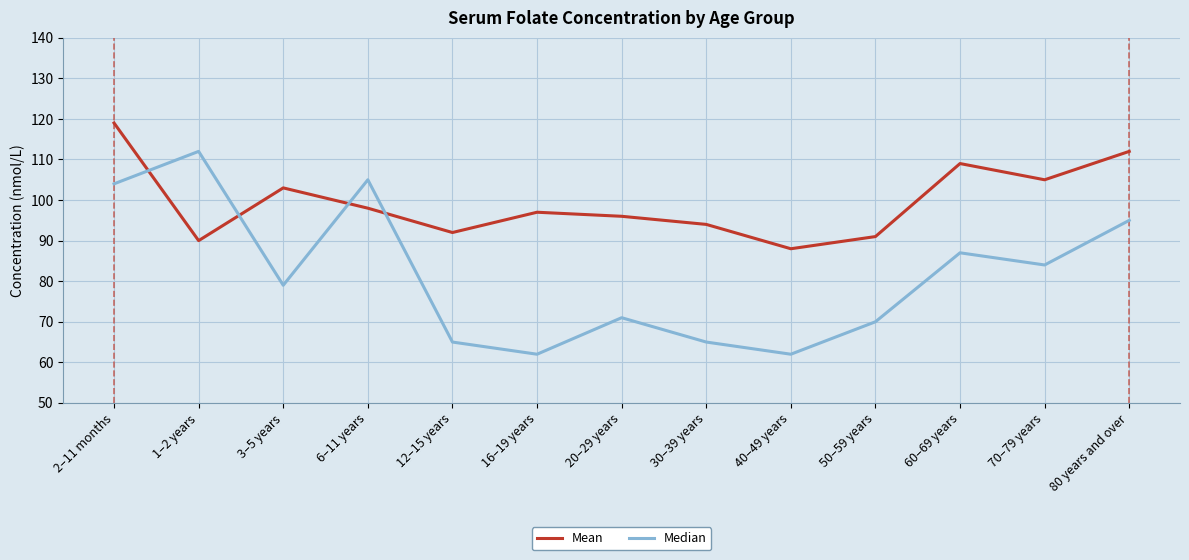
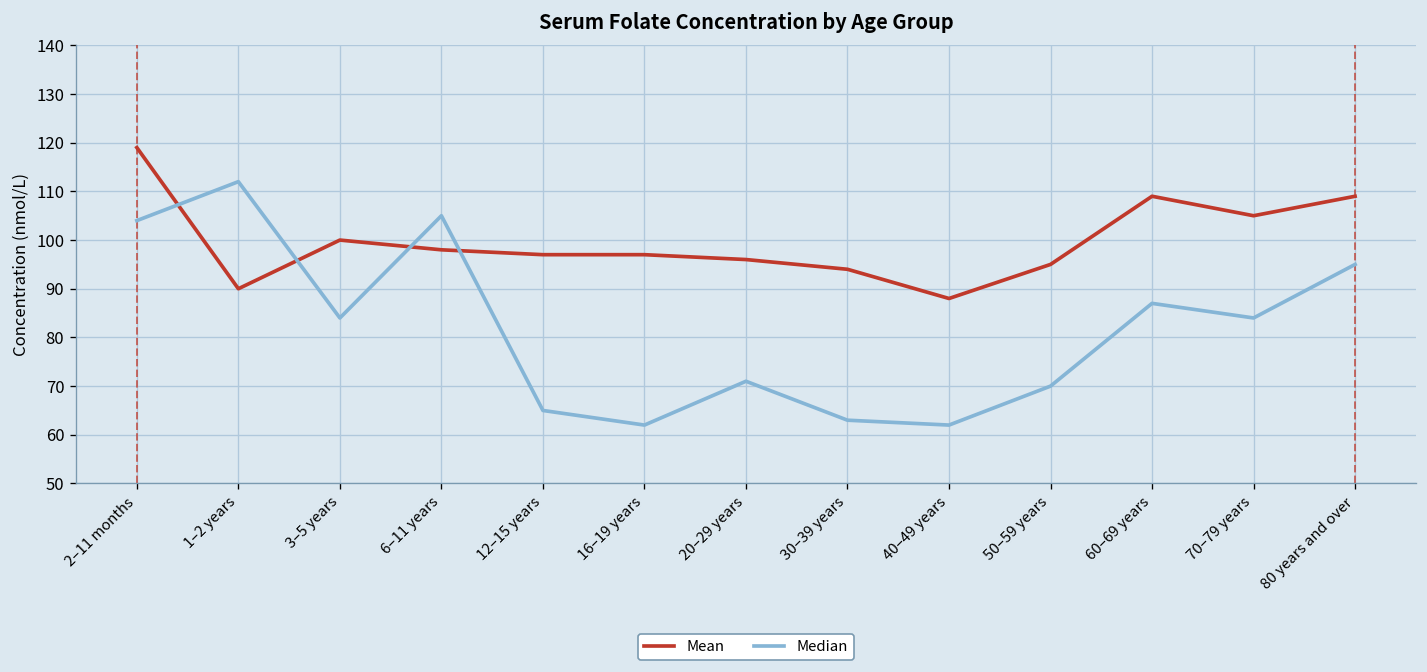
Mean, 3–5 years: 103 -> 100
Median, 3–5 years: 79 -> 84
Mean, 12–15 years: 92 -> 97
Median, 30–39 years: 65 -> 63
Mean, 50–59 years: 91 -> 95
Mean, 80 years and over: 112 -> 109
